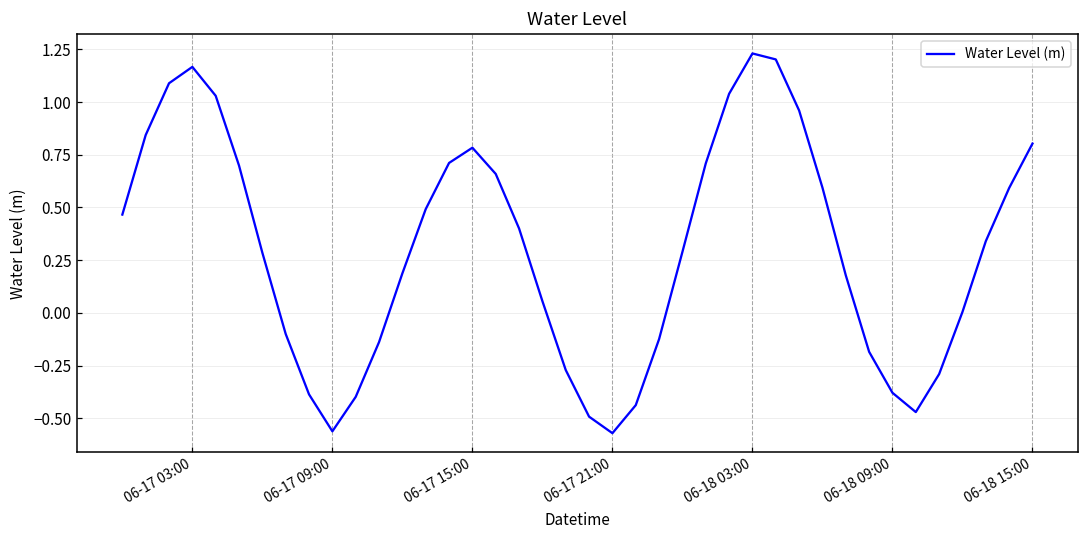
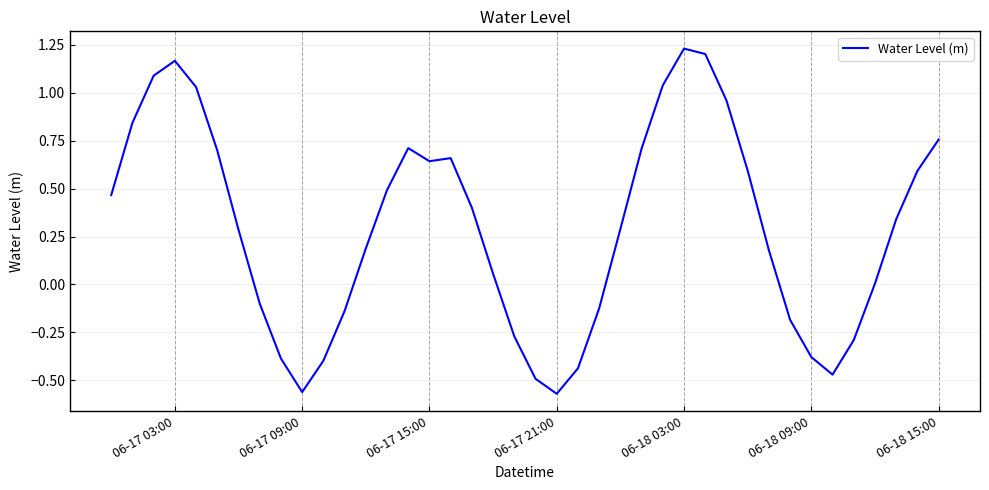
06-17 15:00: 0.78 -> 0.64
06-18 15:00: 0.80 -> 0.76
